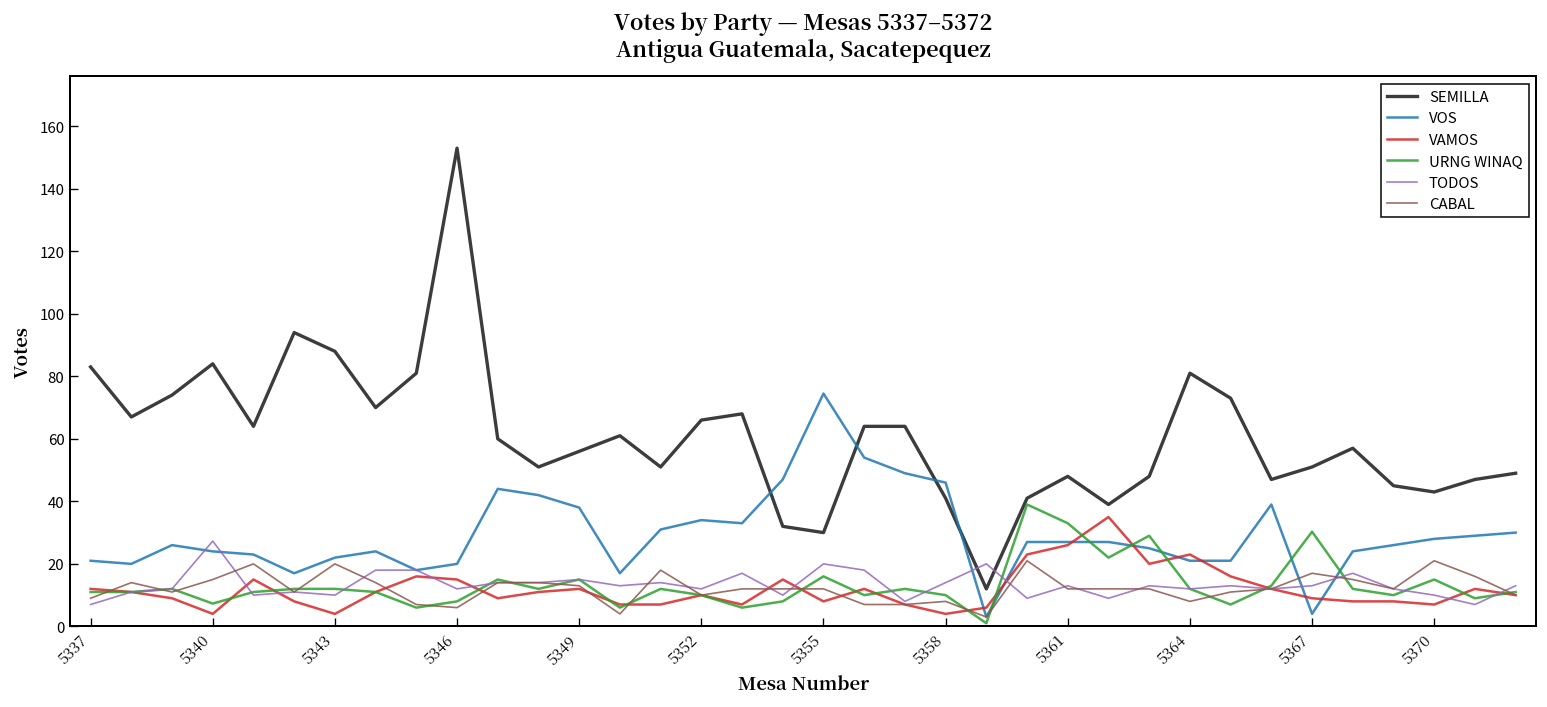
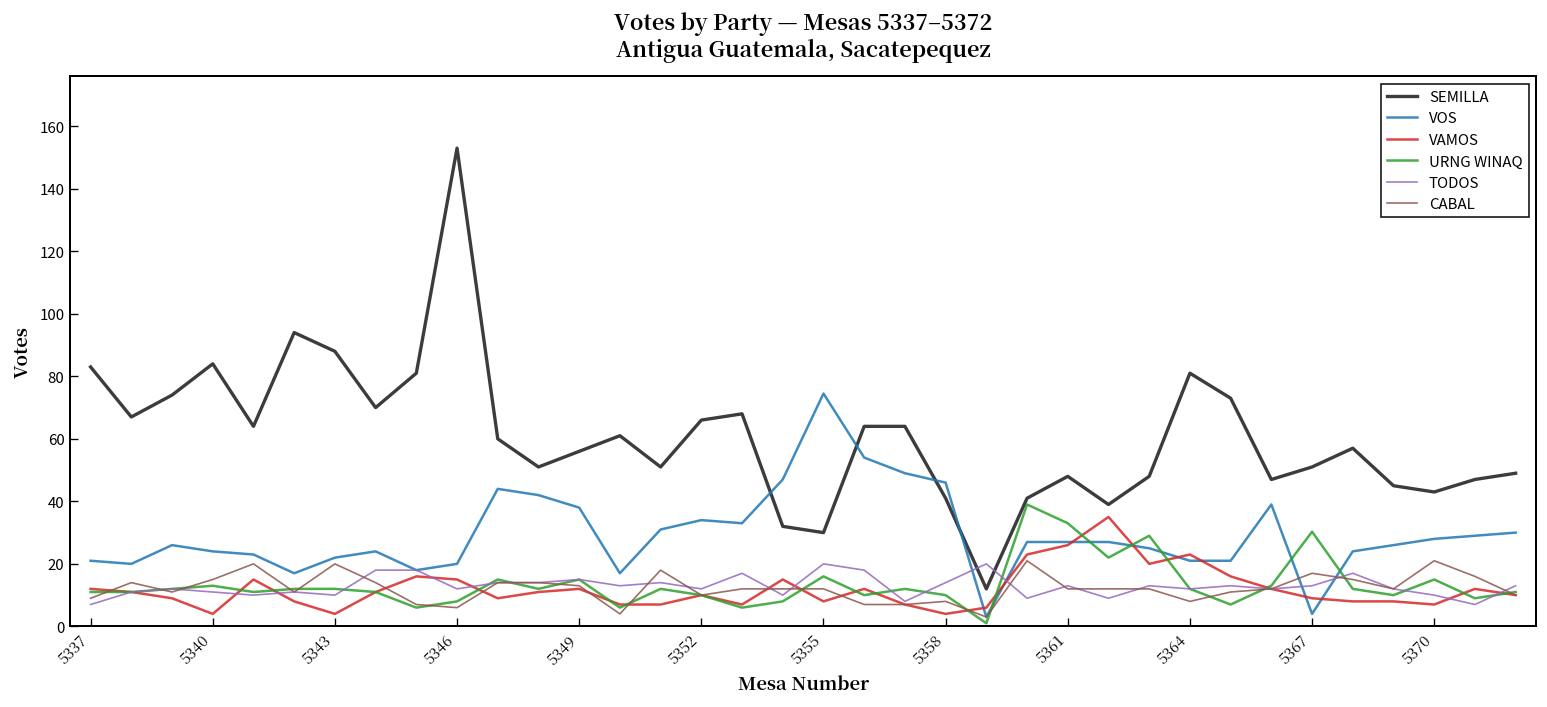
URNG WINAQ, 5340: 7 -> 13
TODOS, 5340: 27 -> 11
